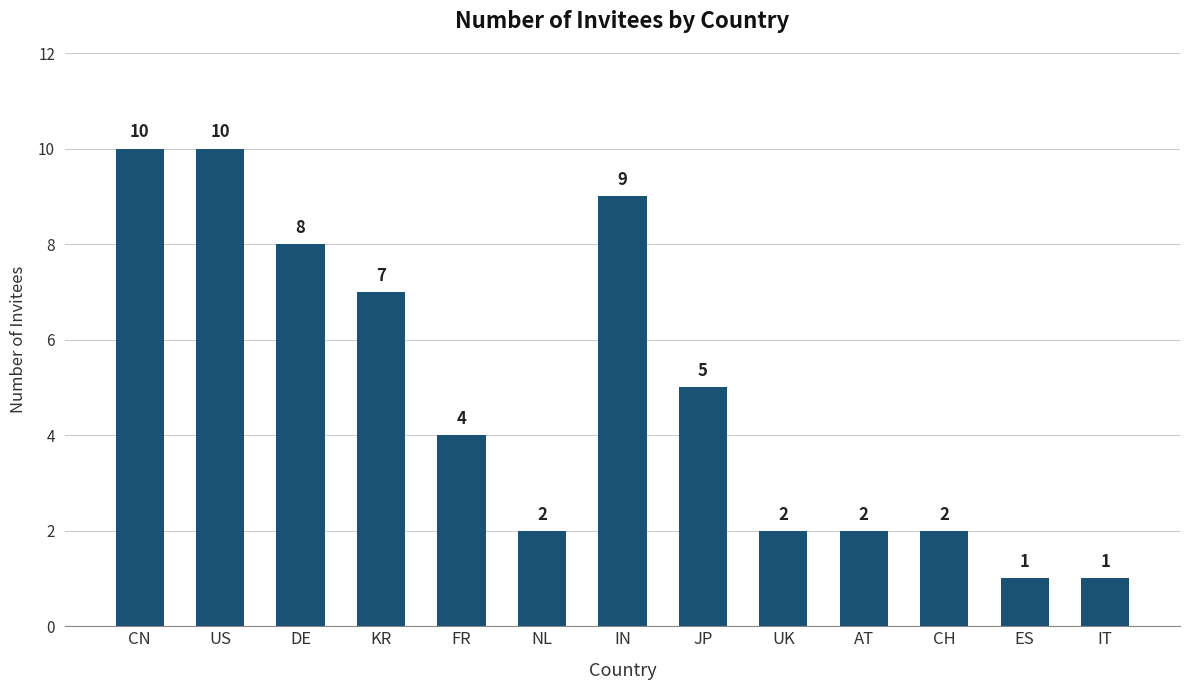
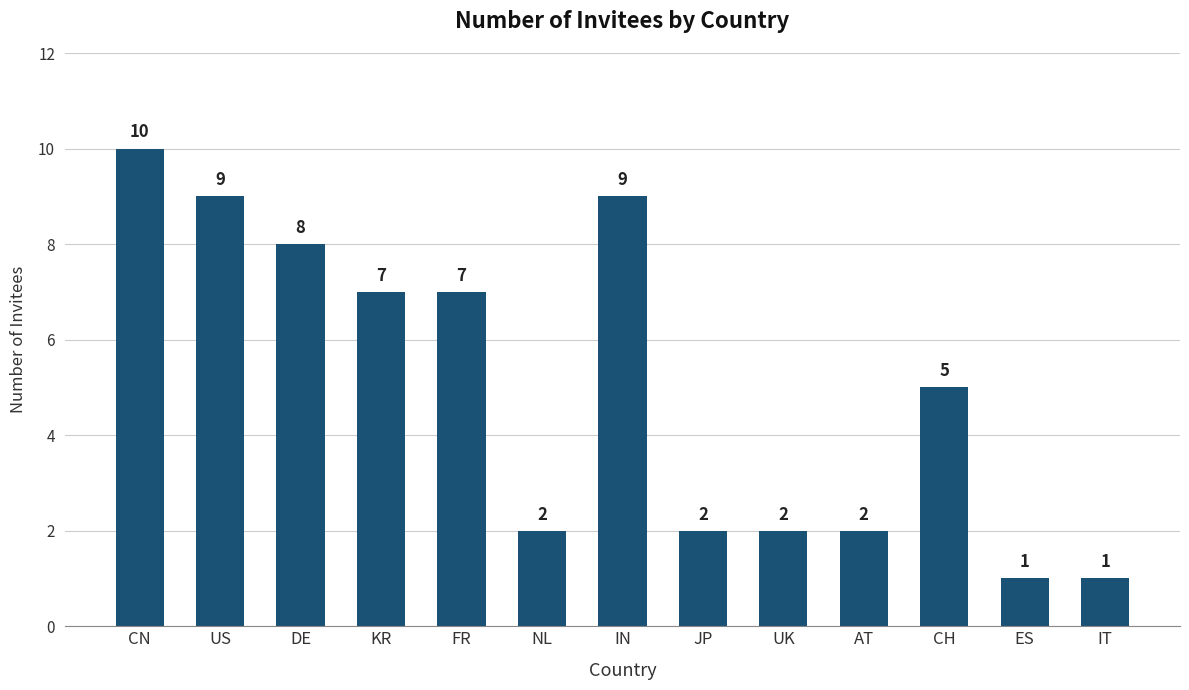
US: 10 -> 9
FR: 4 -> 7
JP: 5 -> 2
CH: 2 -> 5
